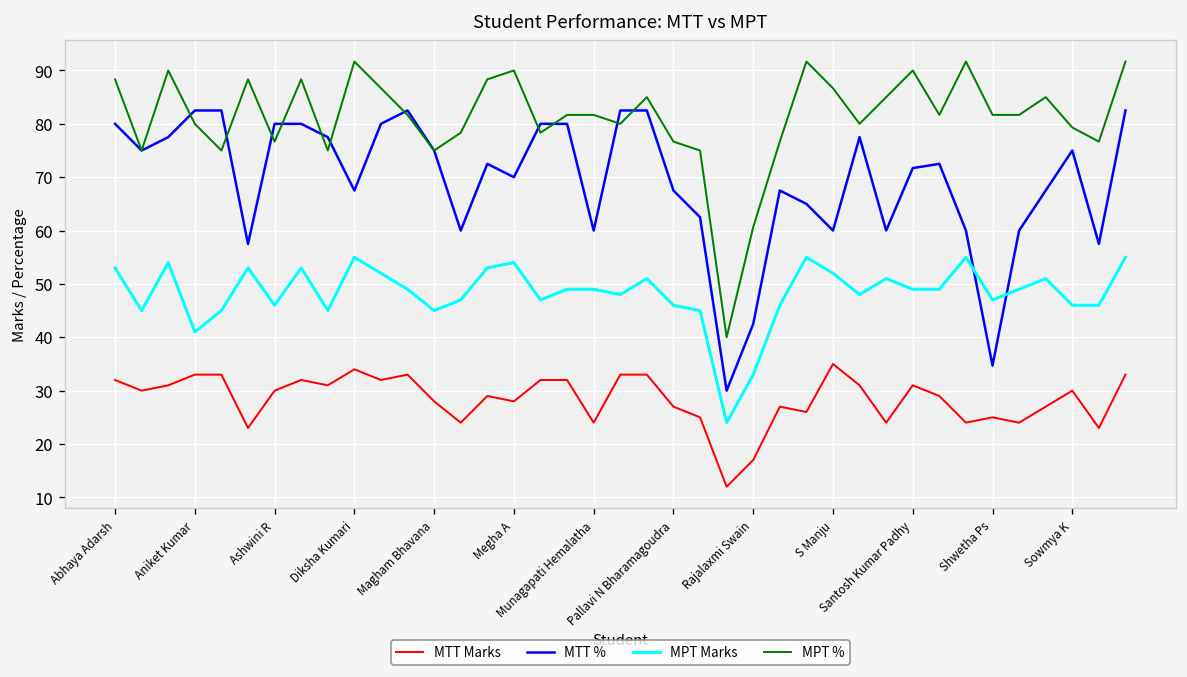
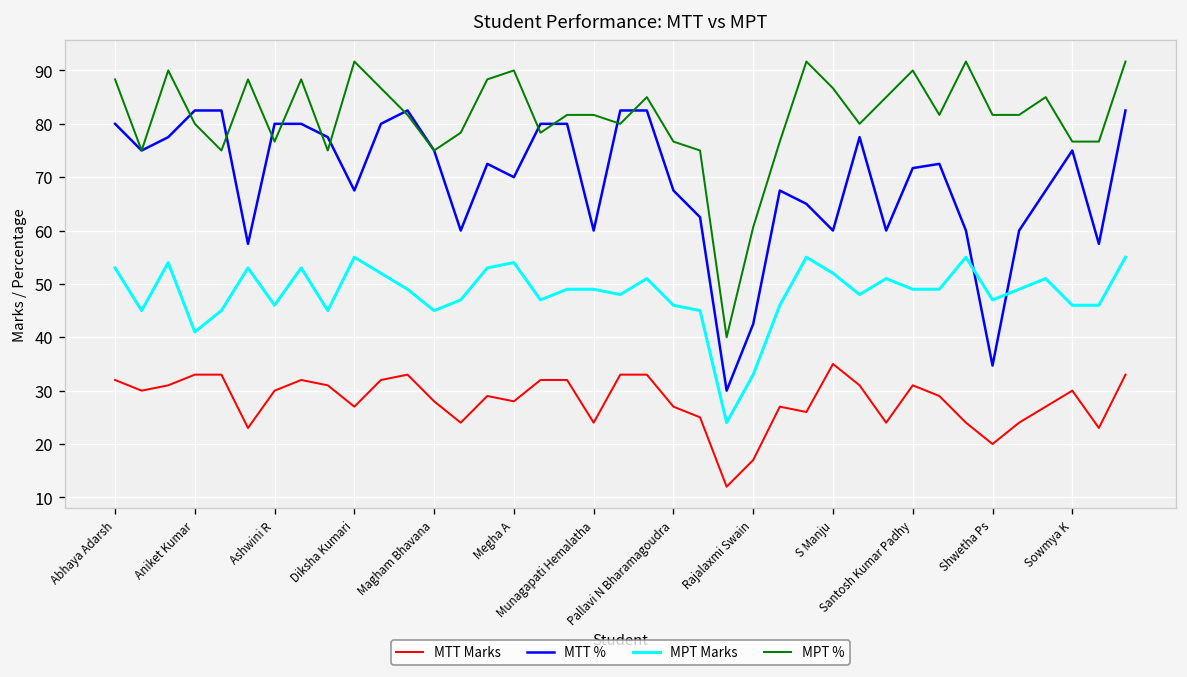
MTT Marks, Diksha Kumari: 34 -> 27
MTT Marks, Shwetha Ps: 25 -> 20
MPT %, Sowmya K: 79 -> 77
